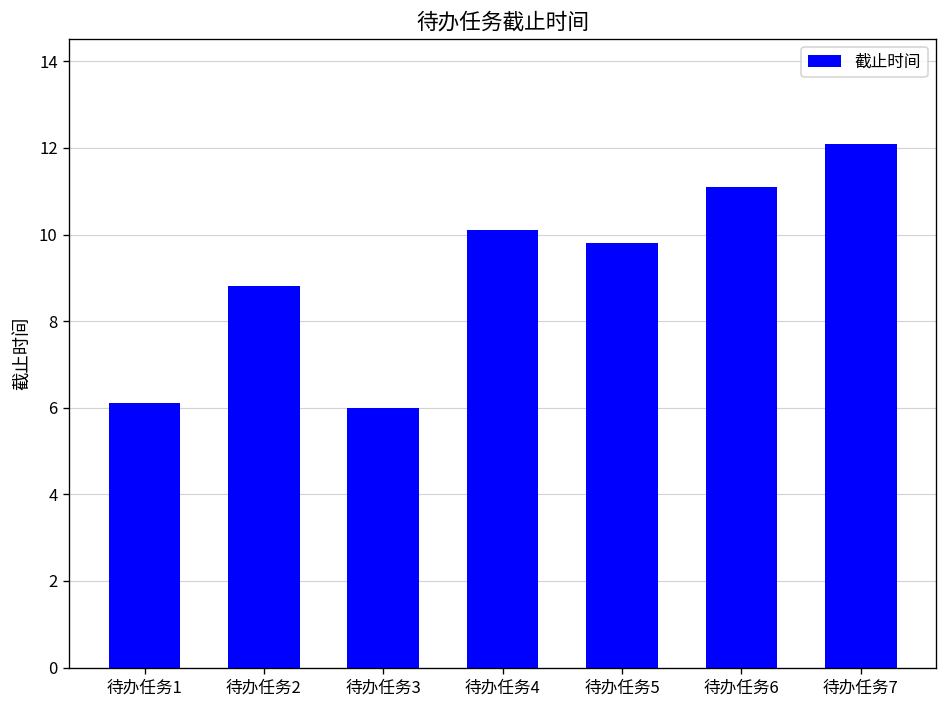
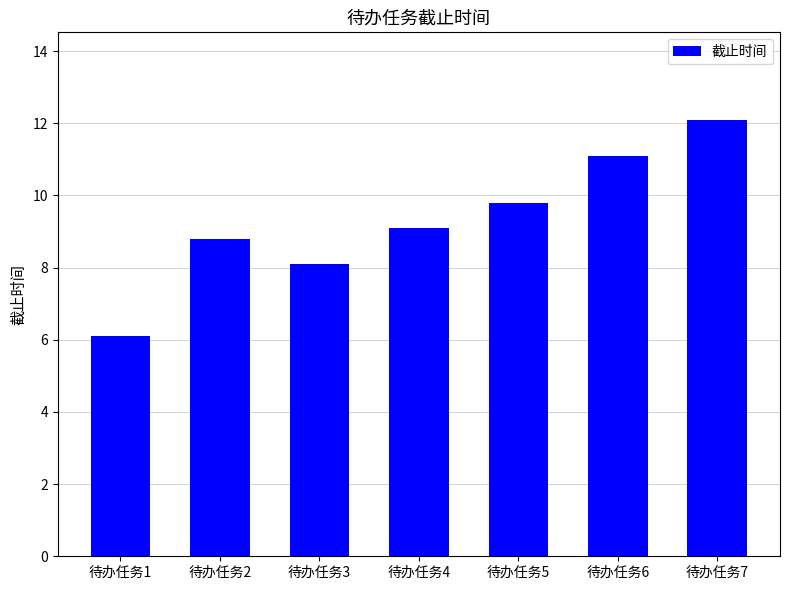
待办任务3: 6.0 -> 8.1
待办任务4: 10.1 -> 9.1
